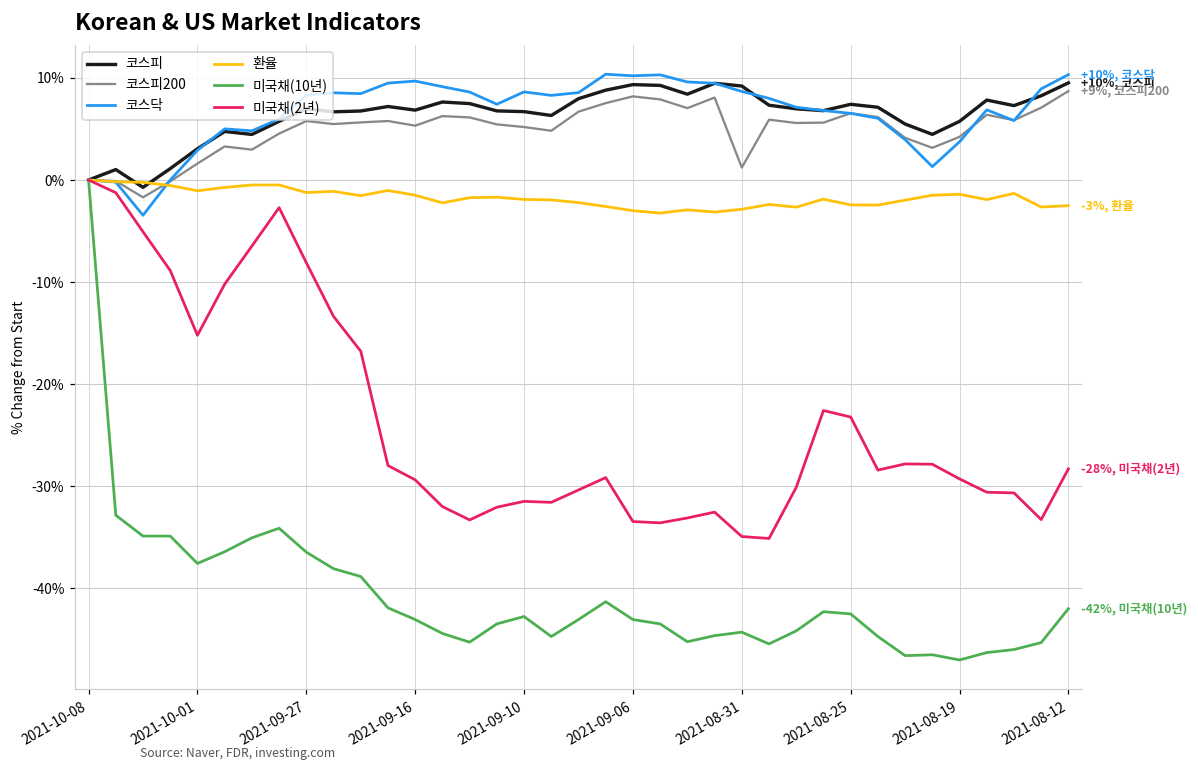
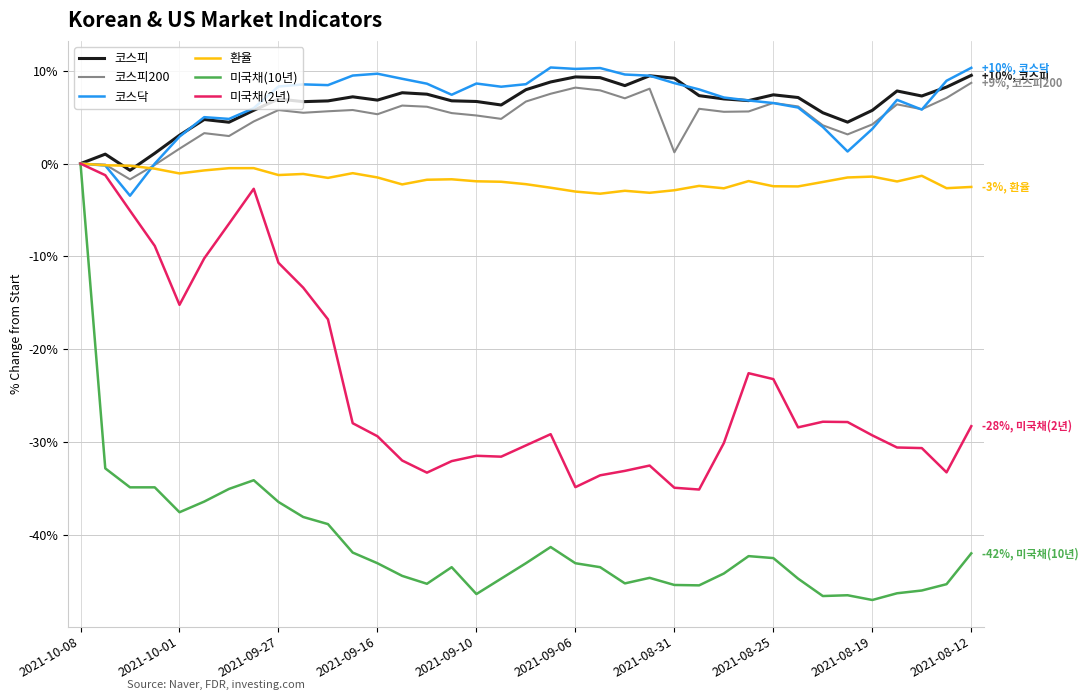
미국채(2년), 2021-09-27: -8% -> -11%
미국채(10년), 2021-09-10: -43% -> -46%
미국채(2년), 2021-09-06: -33% -> -35%
미국채(10년), 2021-08-31: -44% -> -45%
